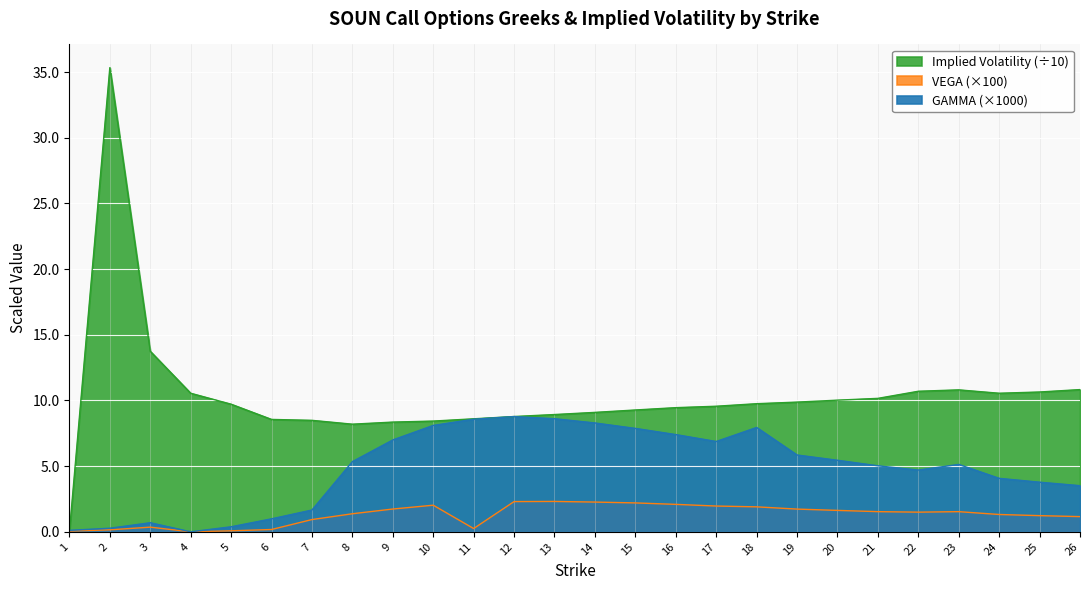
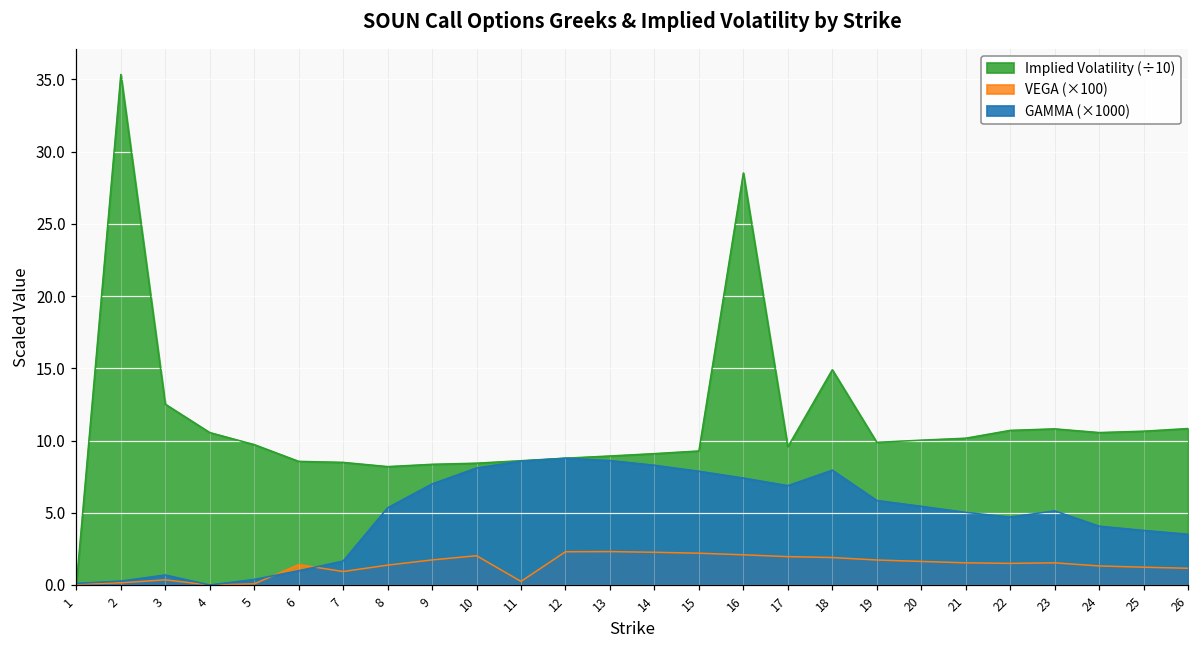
Implied Volatility (÷10), 3: 13.7 -> 12.5
VEGA (×100), 6: 0.2 -> 1.4
Implied Volatility (÷10), 16: 9.5 -> 28.5
Implied Volatility (÷10), 18: 9.8 -> 14.9
